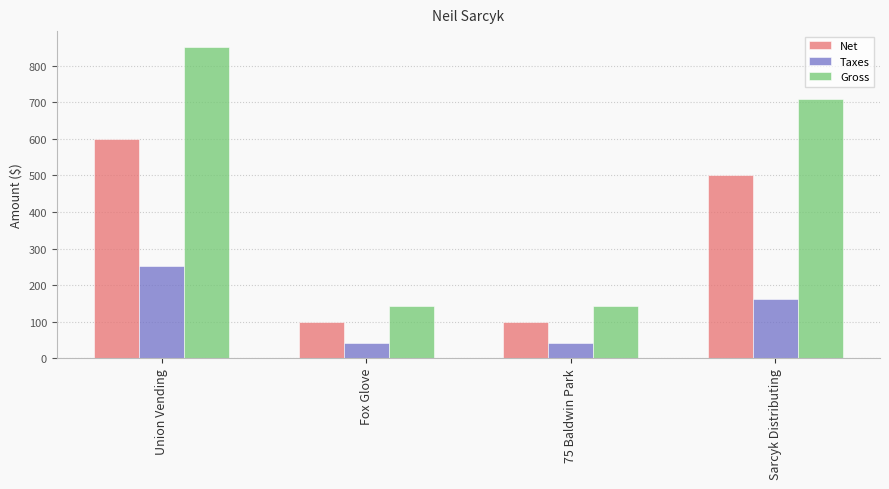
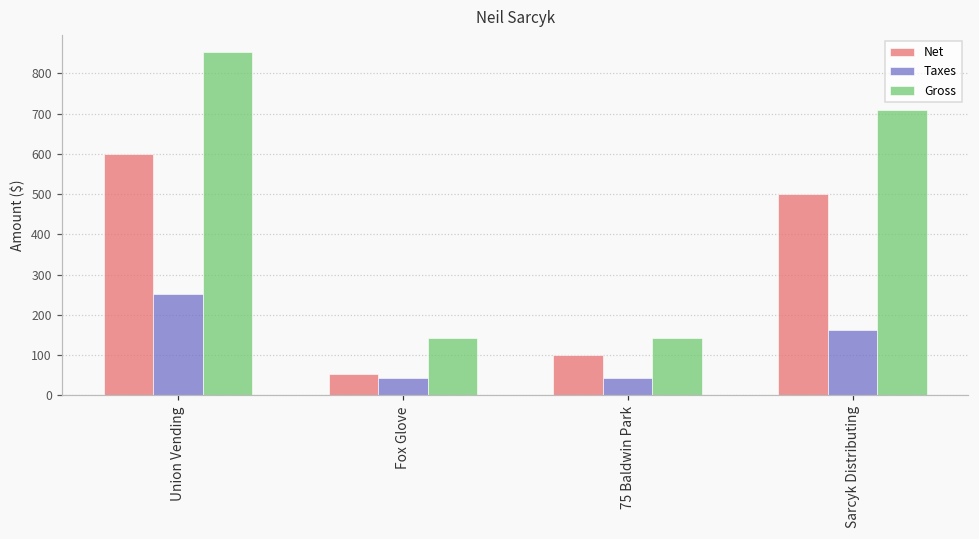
Net, Fox Glove: 100 -> 50
